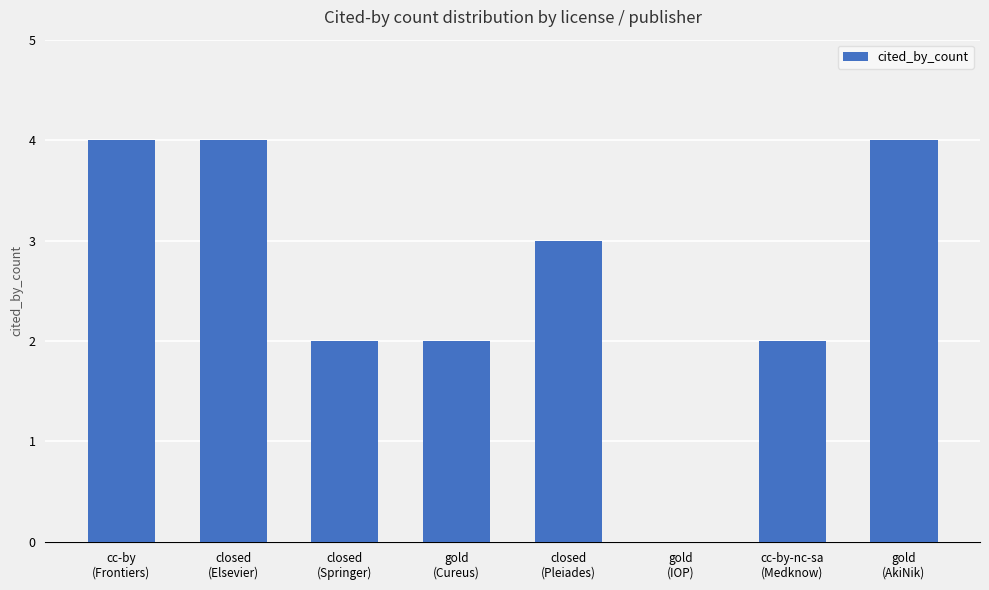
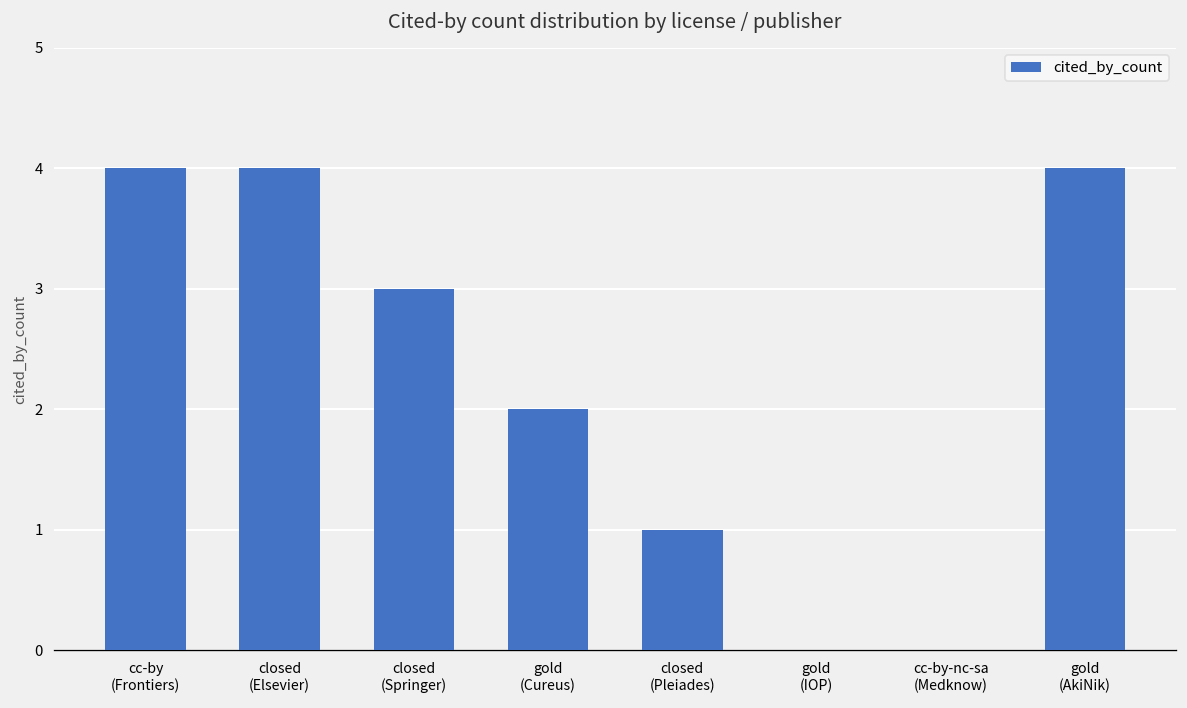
closed (Springer): 2 -> 3
closed (Pleiades): 3 -> 1
cc-by-nc-sa (Medknow): 2 -> 0
